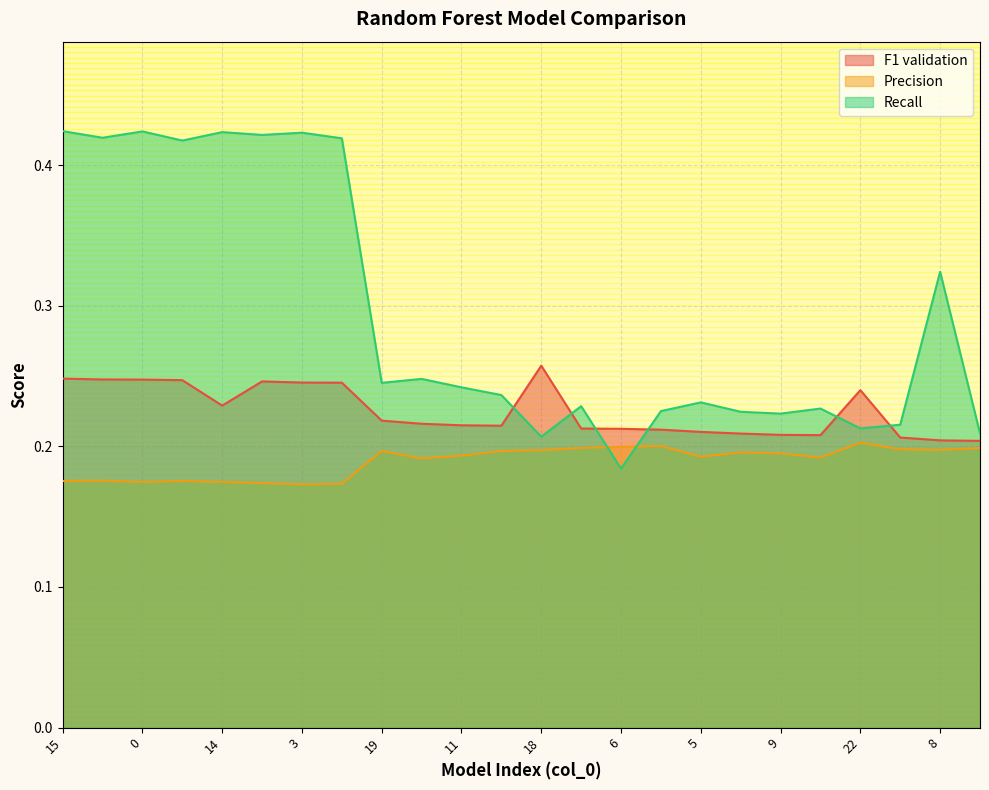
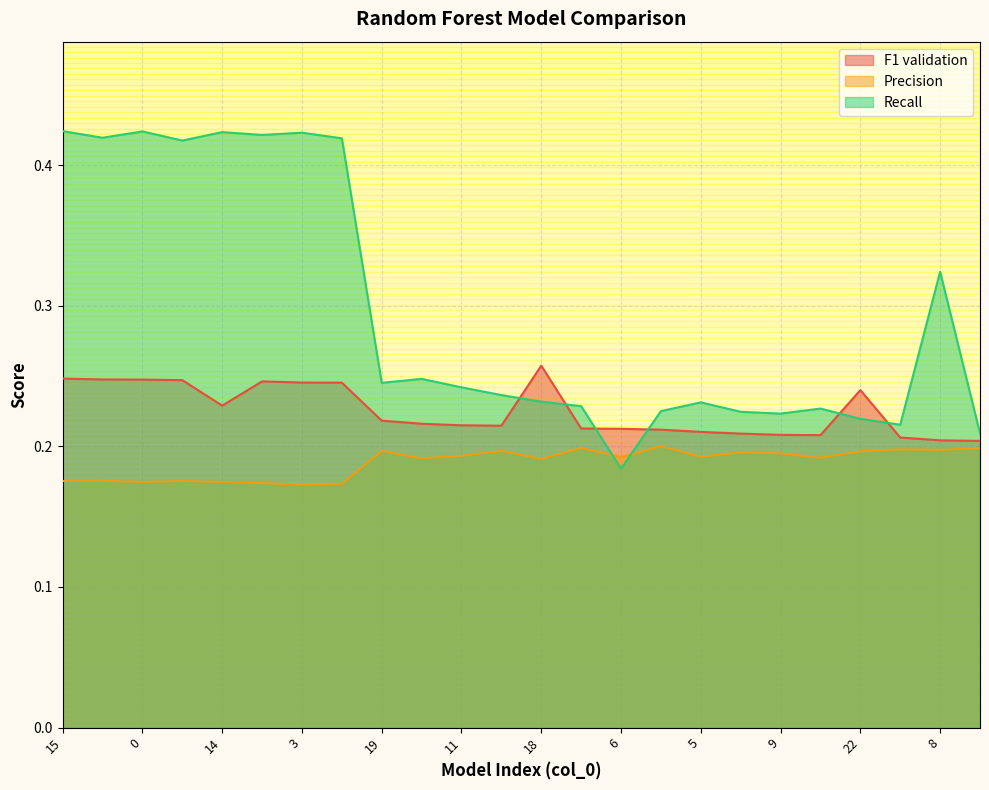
Precision, 18: 0.197 -> 0.191
Recall, 18: 0.207 -> 0.232
Precision, 6: 0.200 -> 0.192
Precision, 22: 0.203 -> 0.197
Recall, 22: 0.213 -> 0.220
